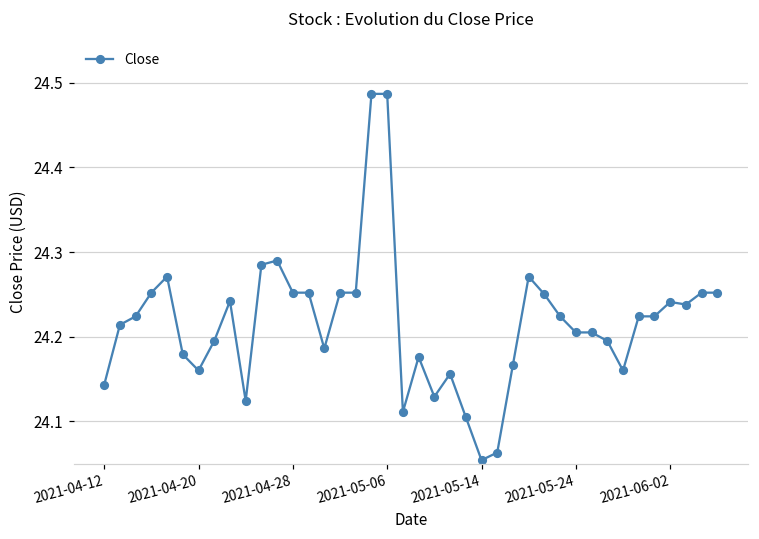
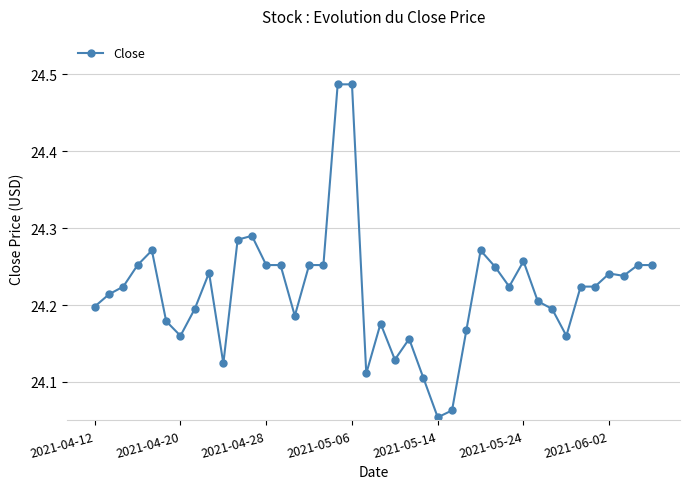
2021-04-12: 24.14 -> 24.20
2021-05-24: 24.21 -> 24.26
